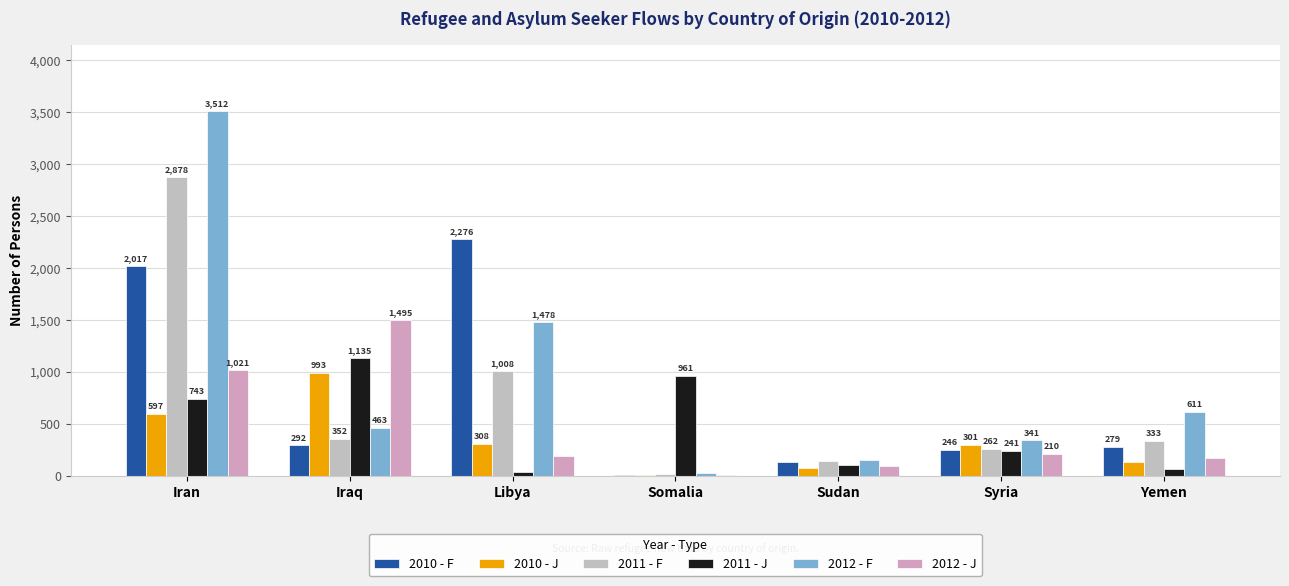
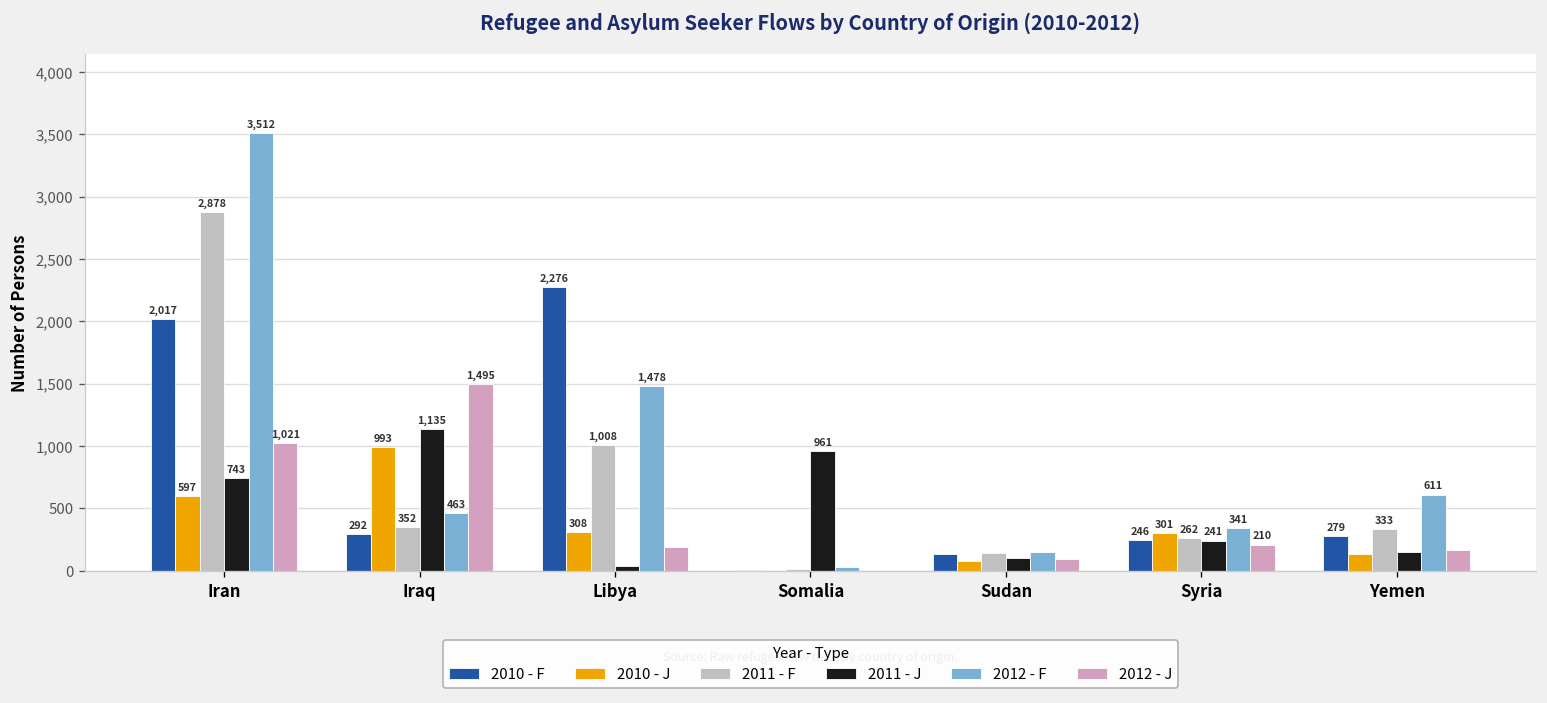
2011 - J, Yemen: 60 -> 150
